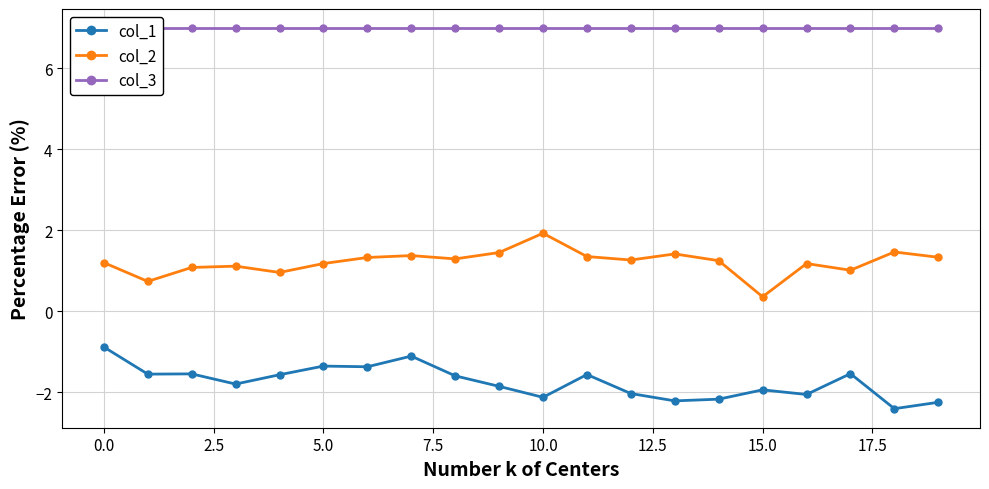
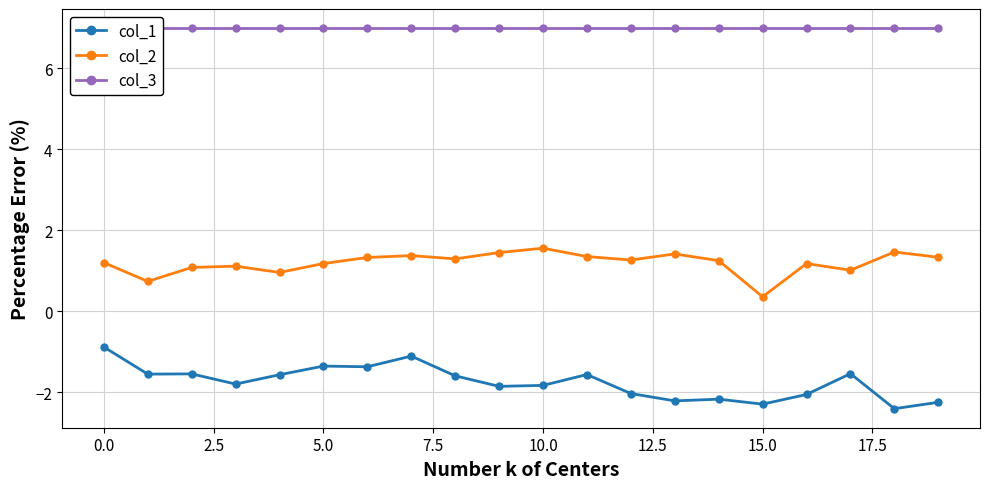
col_1, 10.0: -2.1 -> -1.8
col_2, 10.0: 1.9 -> 1.6
col_1, 15.0: -1.9 -> -2.3
